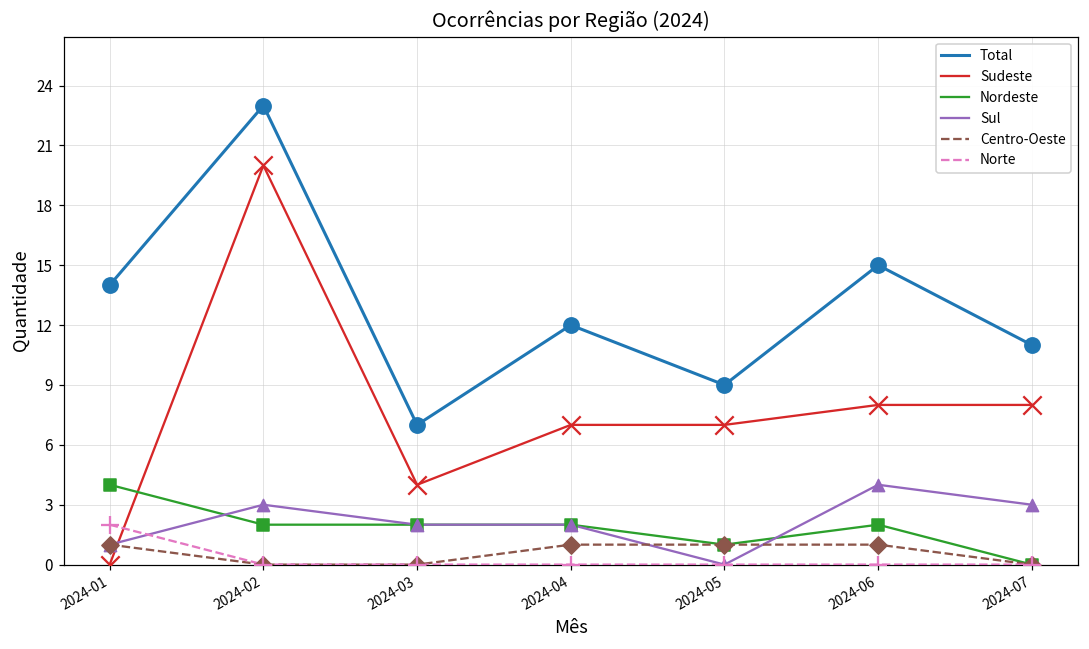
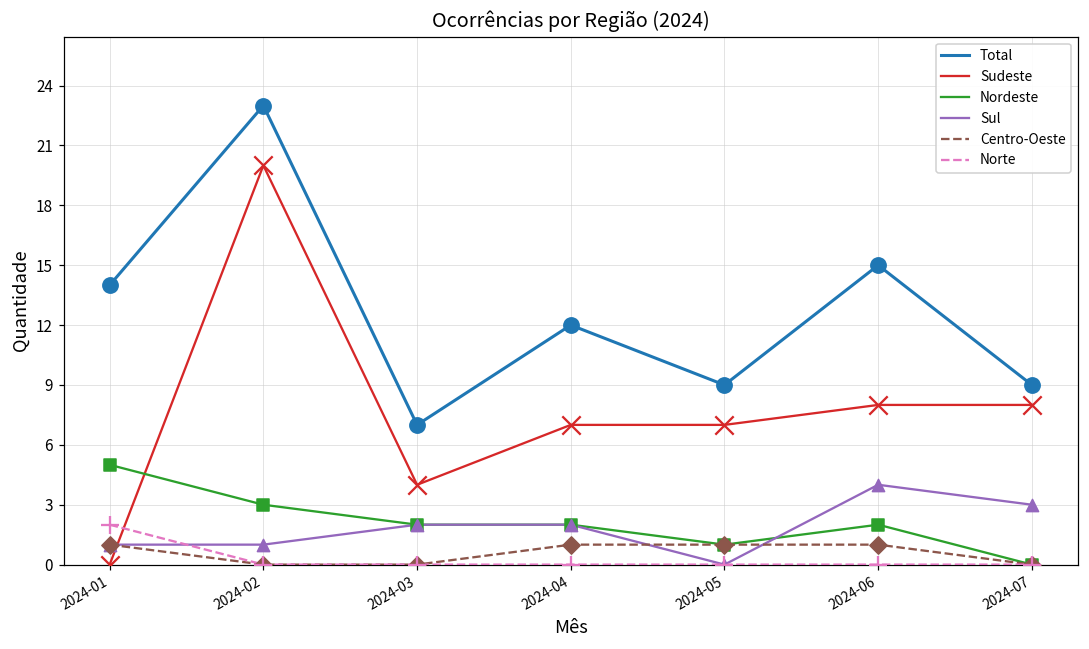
Nordeste, 2024-01: 4 -> 5
Nordeste, 2024-02: 2 -> 3
Sul, 2024-02: 3 -> 1
Total, 2024-07: 11 -> 9
